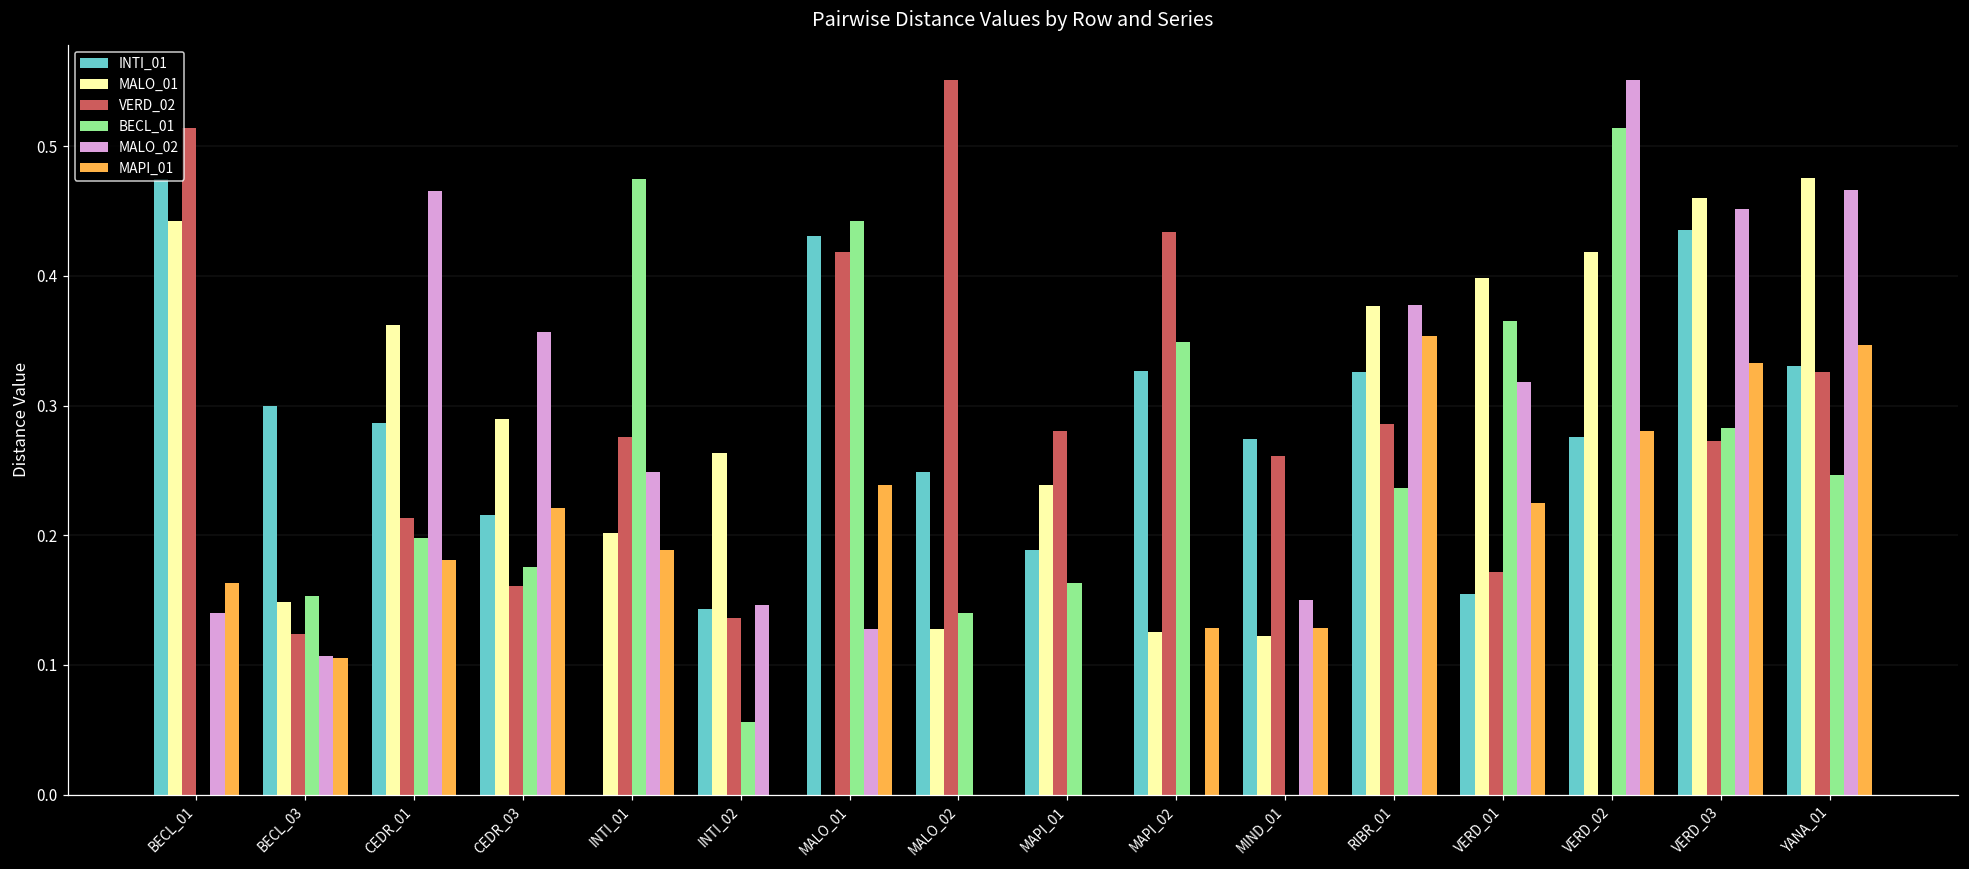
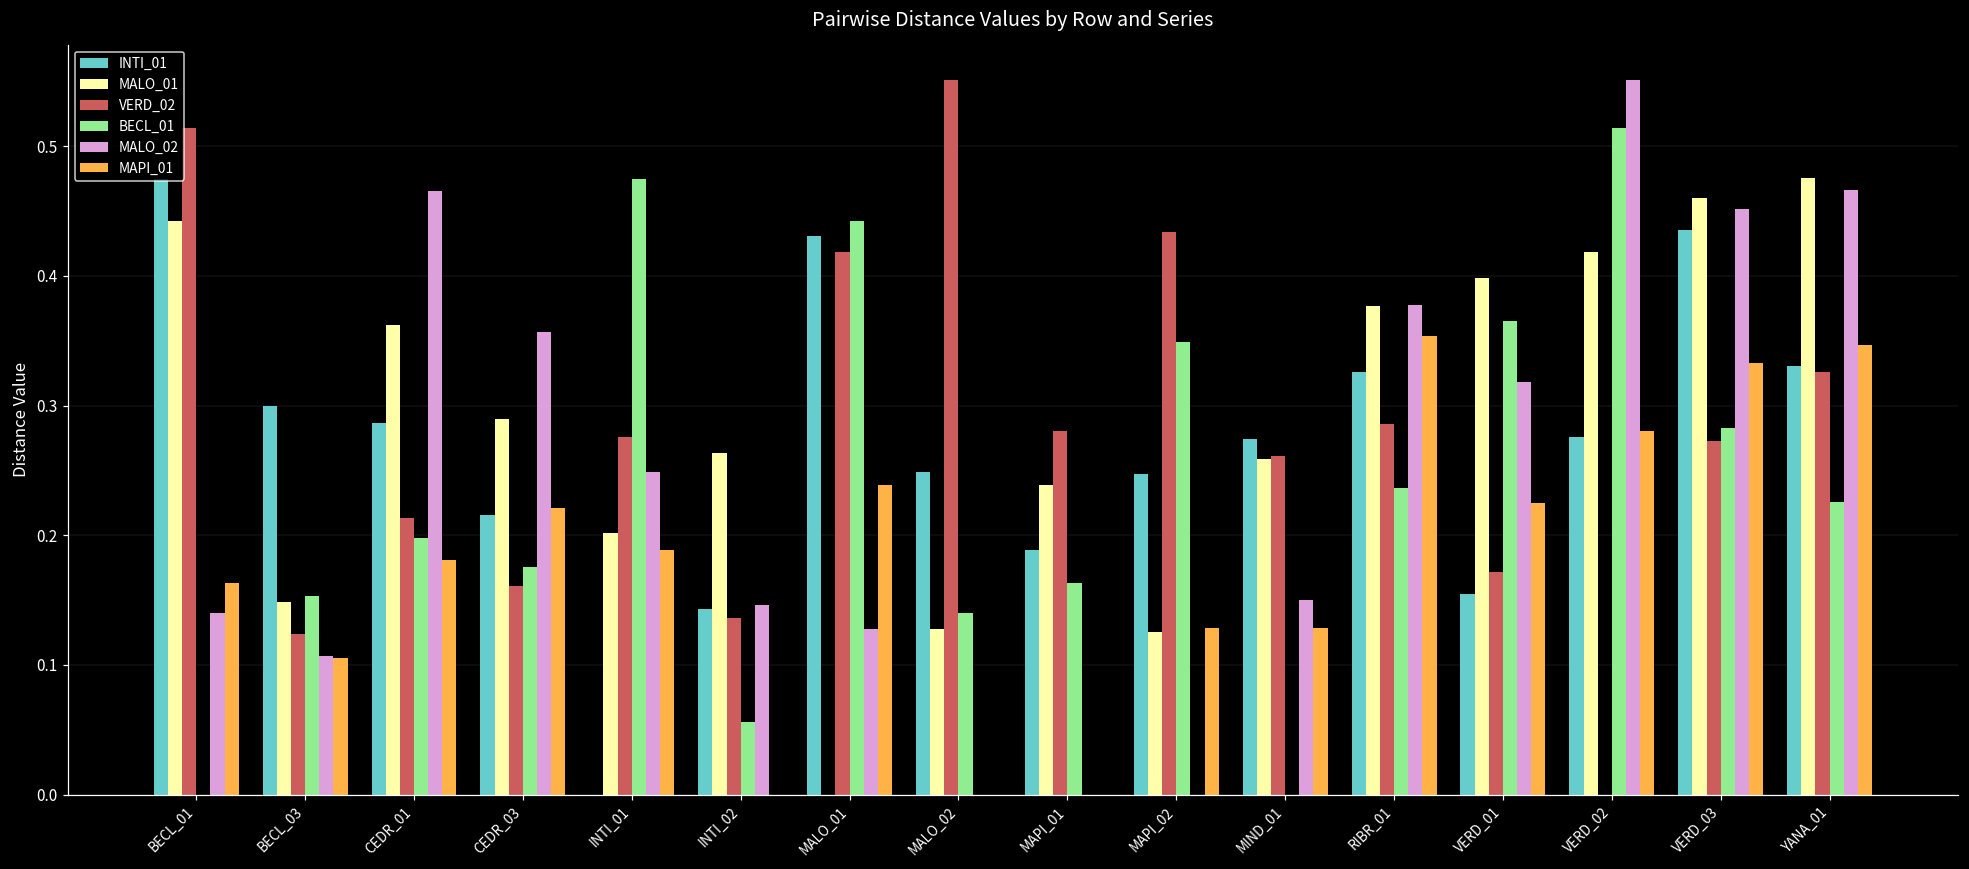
INTI_01, MAPI_02: 0.327 -> 0.247
MALO_01, MIND_01: 0.122 -> 0.259
BECL_01, YANA_01: 0.246 -> 0.225
